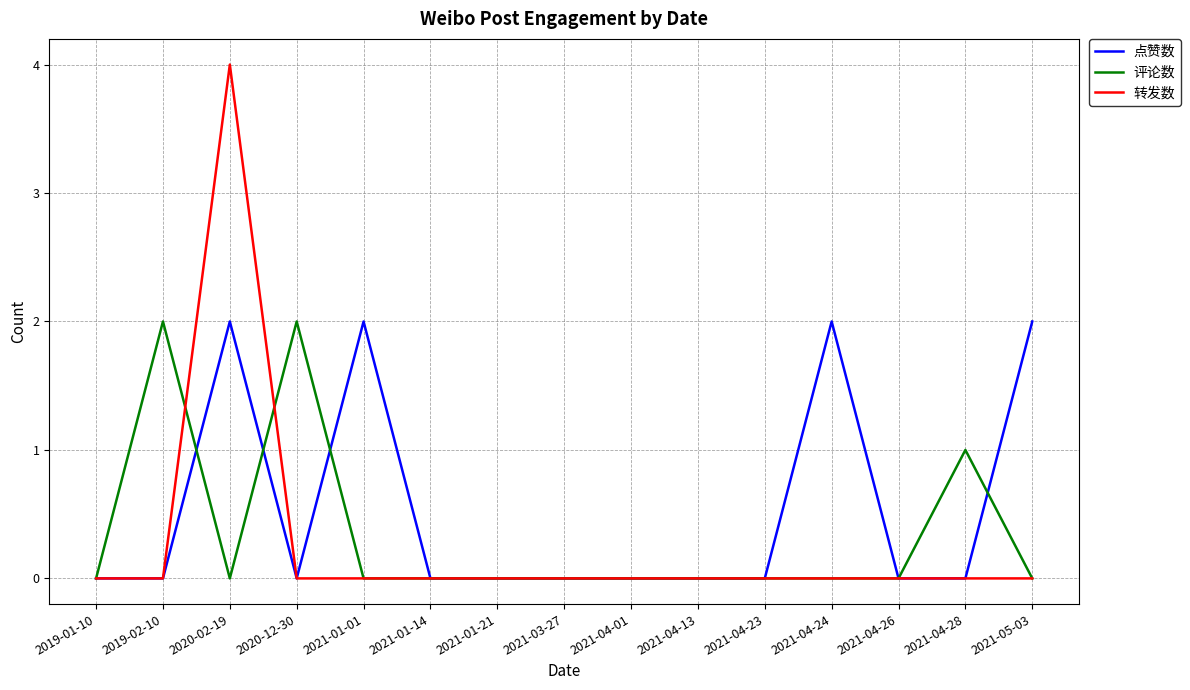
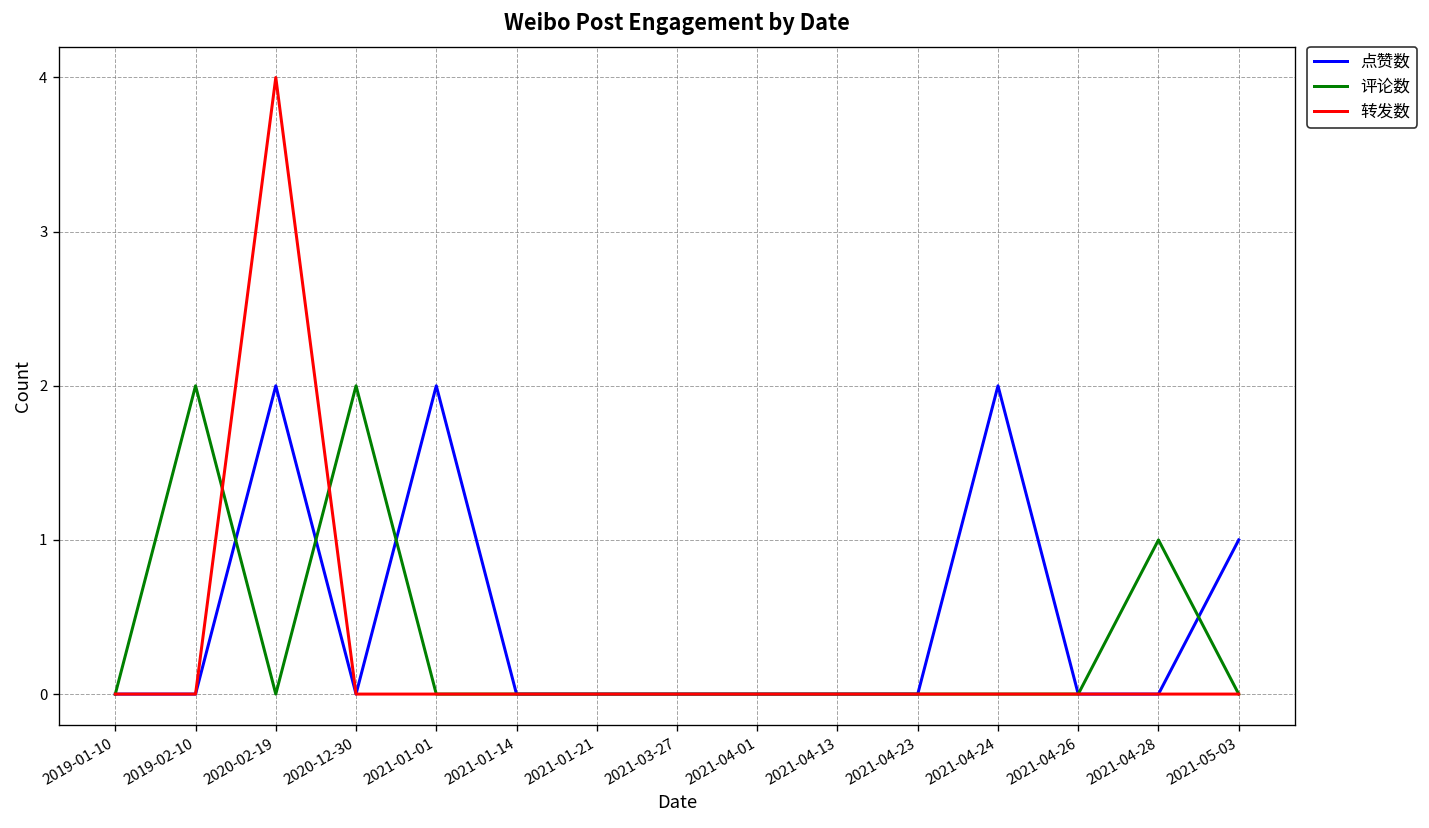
点赞数, 2021-05-03: 2 -> 1
